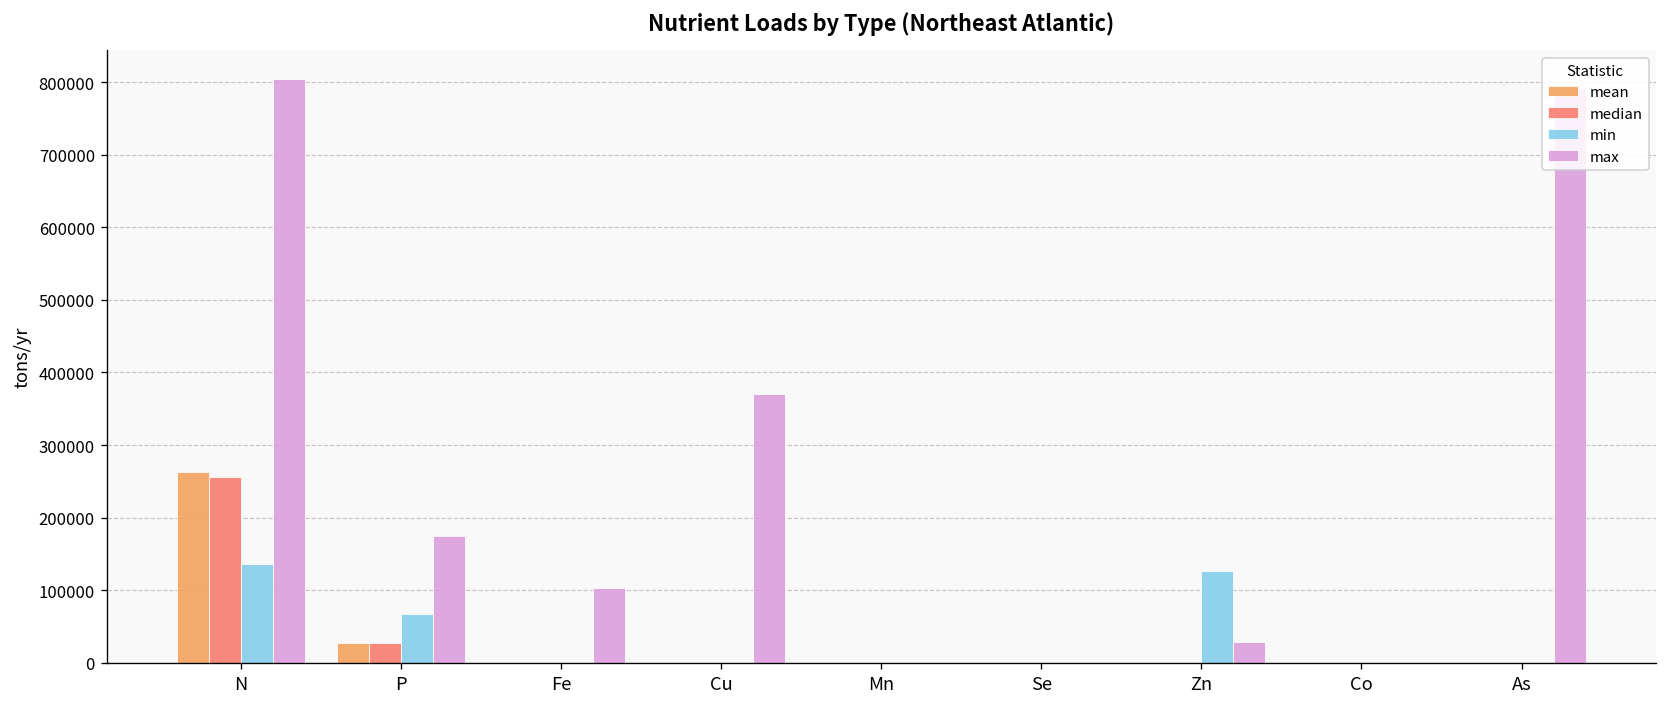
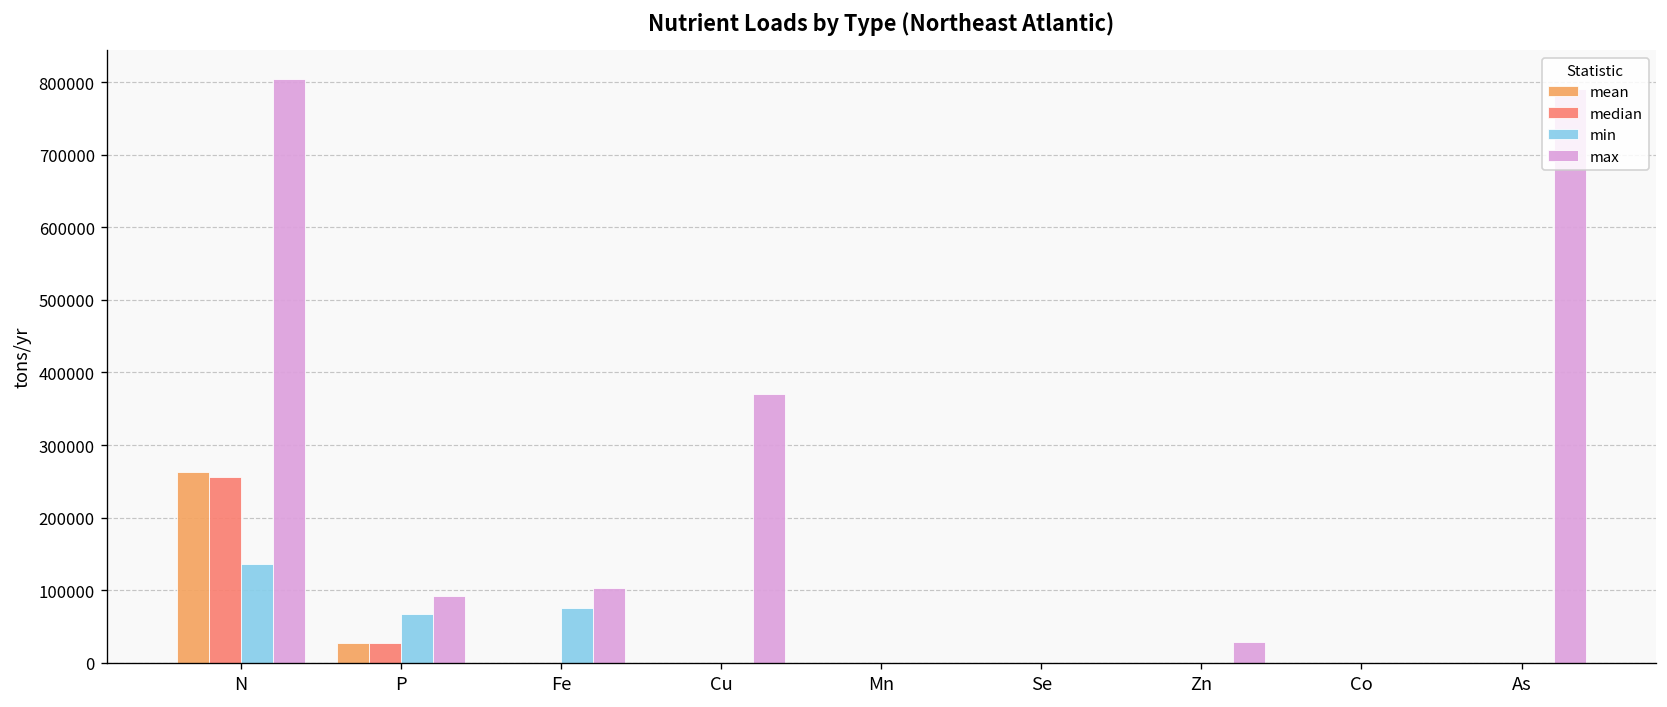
max, P: 170000 -> 90000
min, Fe: 0 -> 80000
min, Zn: 130000 -> 0
